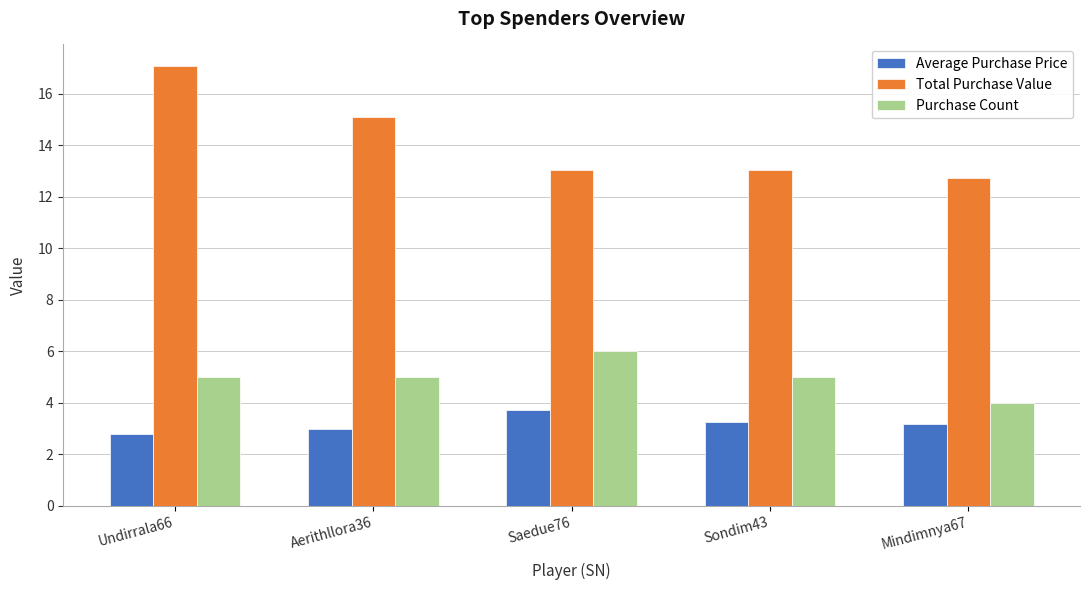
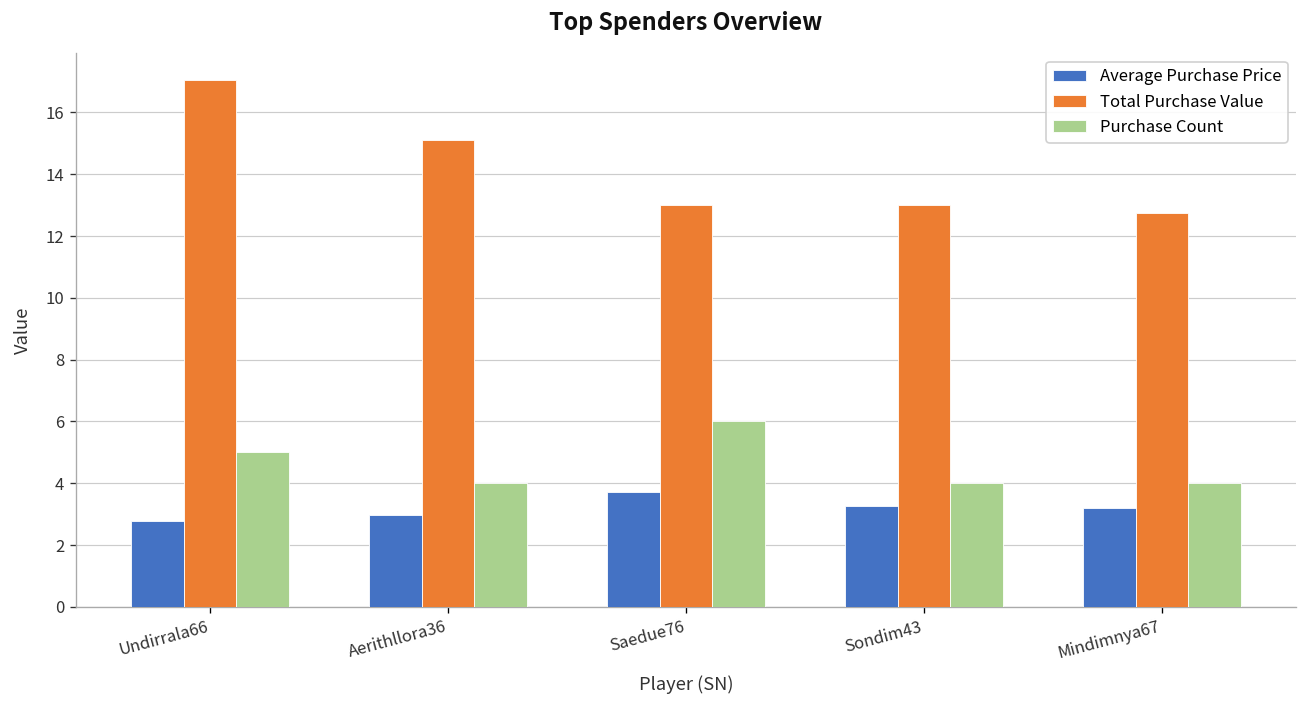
Purchase Count, Aerithllora36: 5 -> 4
Purchase Count, Sondim43: 5 -> 4
